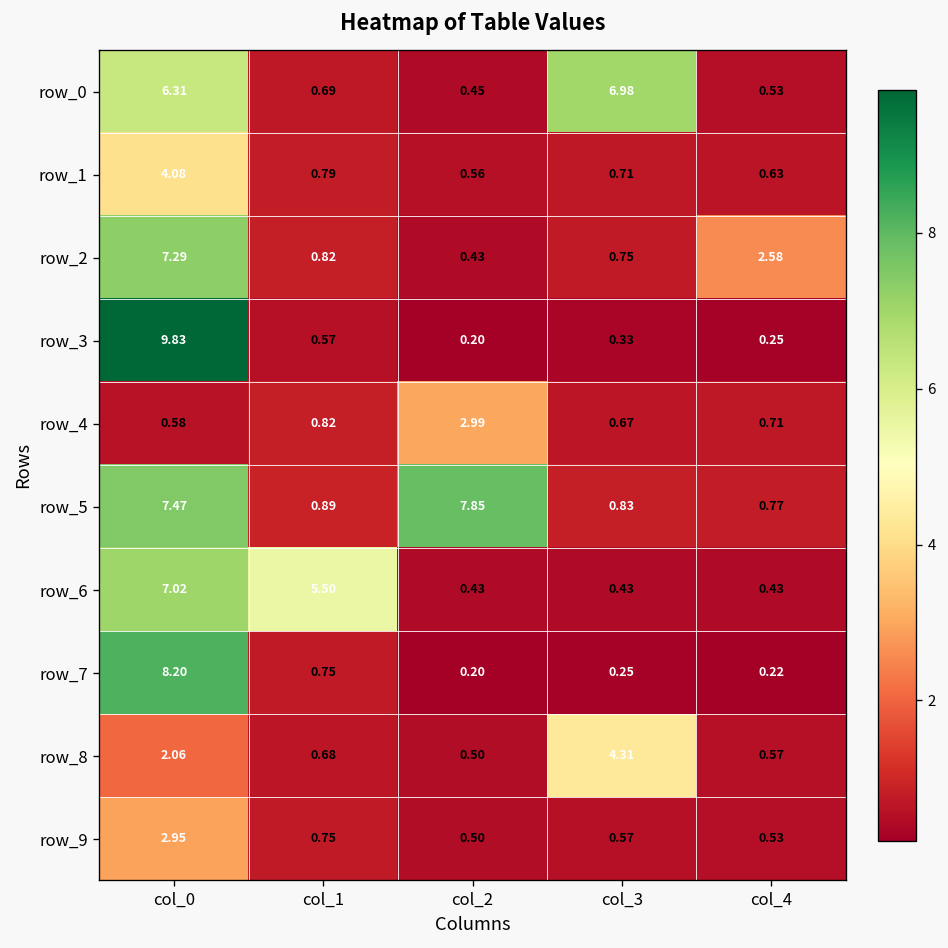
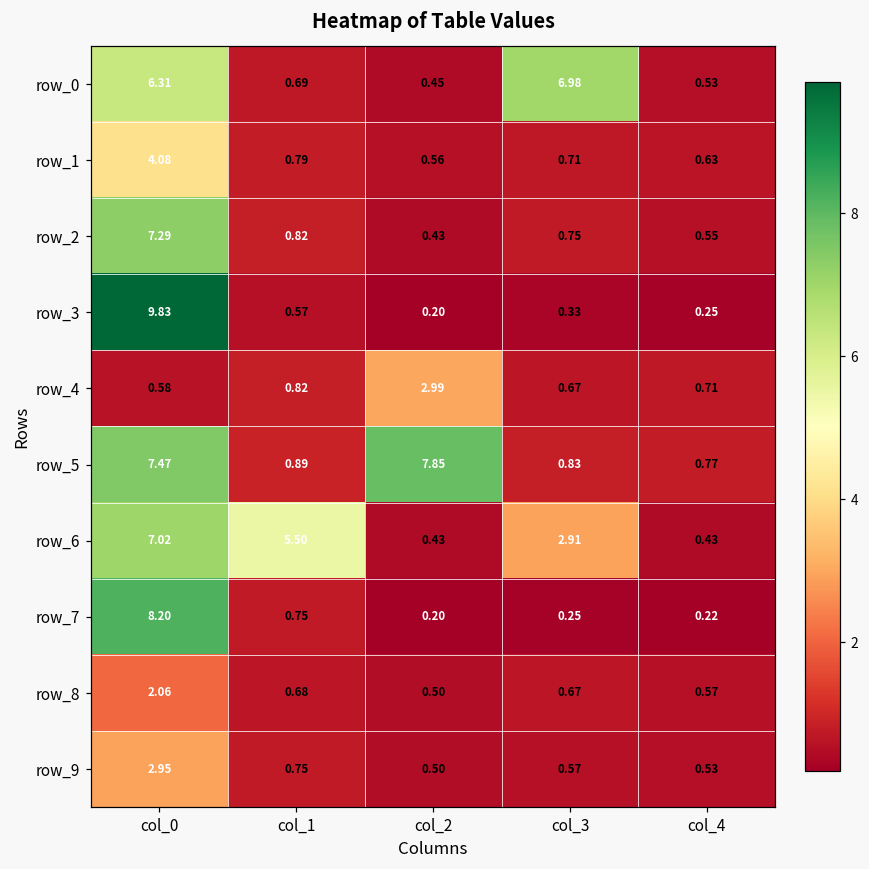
row_2, col_4: 2.58 -> 0.55
row_6, col_3: 0.43 -> 2.91
row_8, col_3: 4.31 -> 0.67
